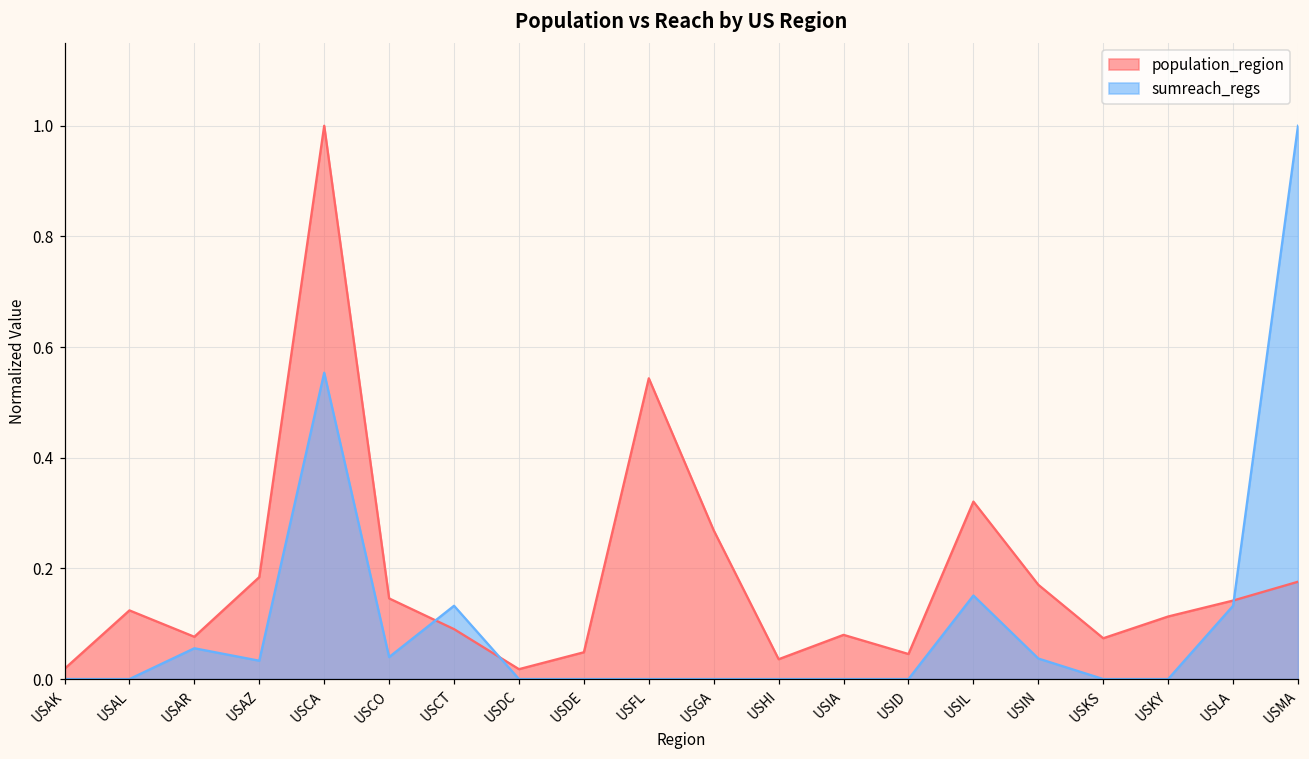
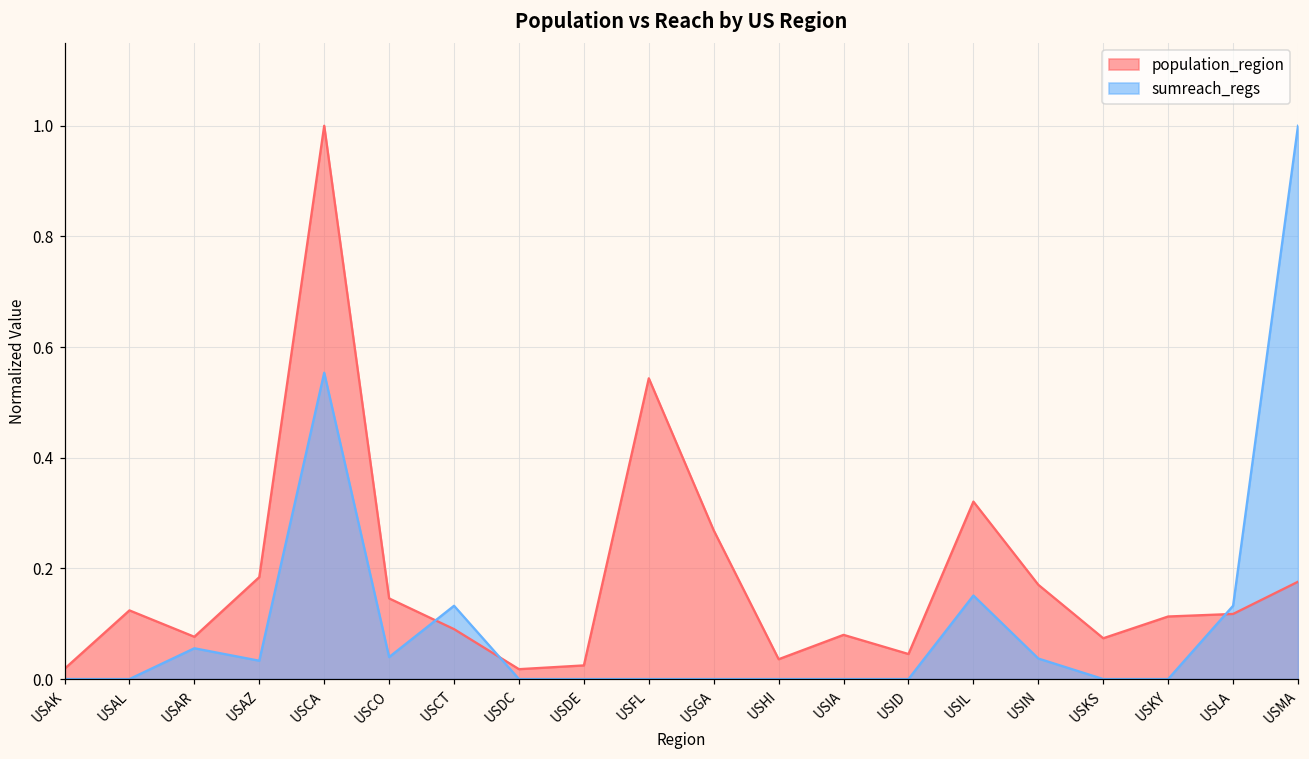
population_region, USDE: 0.05 -> 0.02
population_region, USLA: 0.14 -> 0.12
